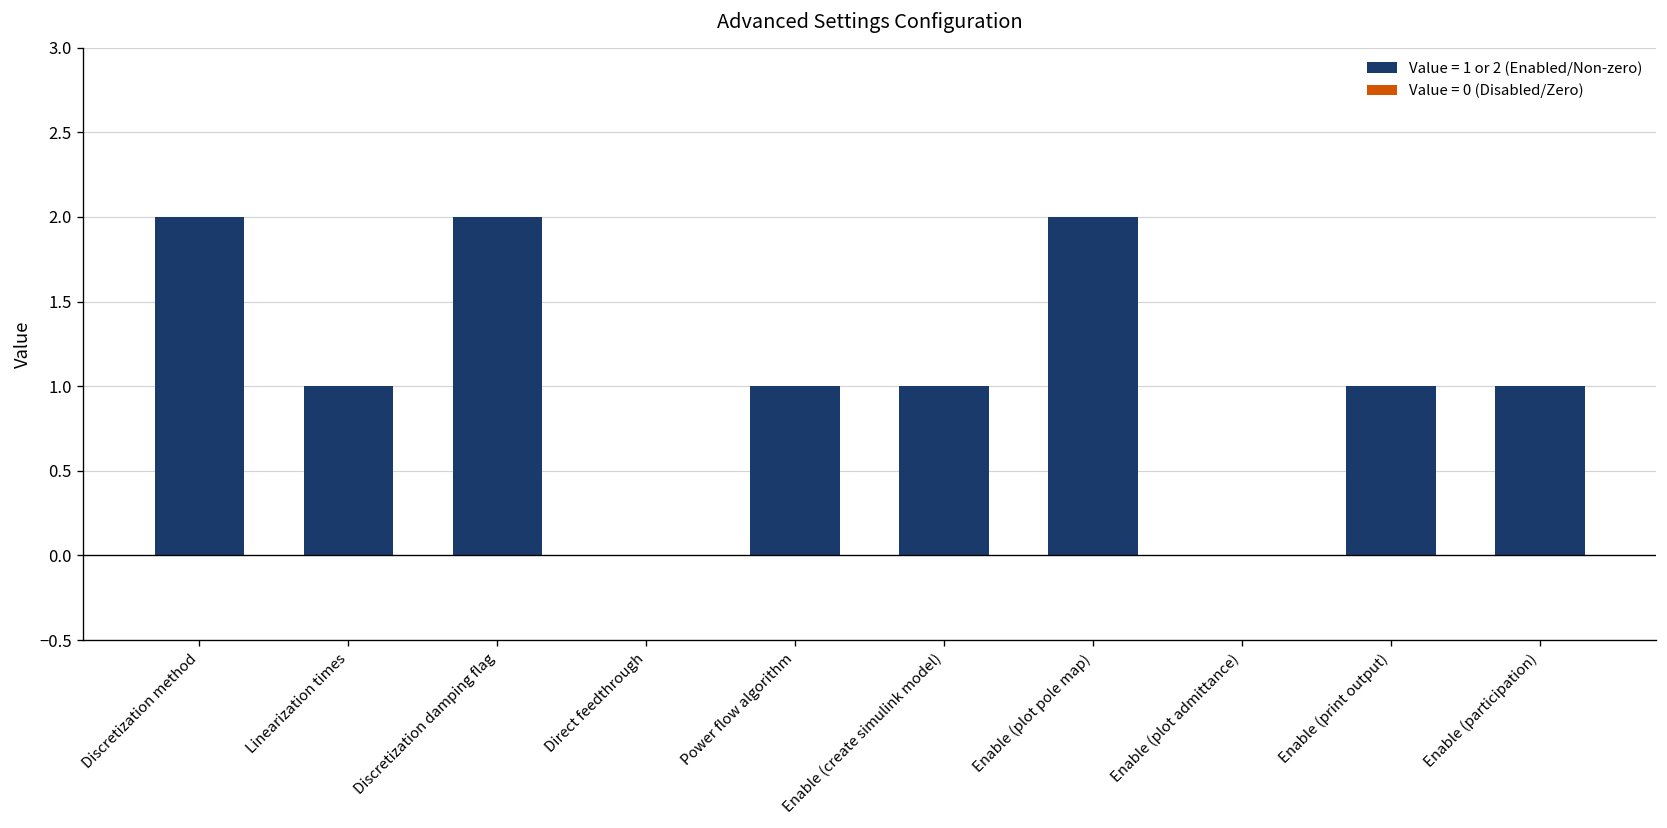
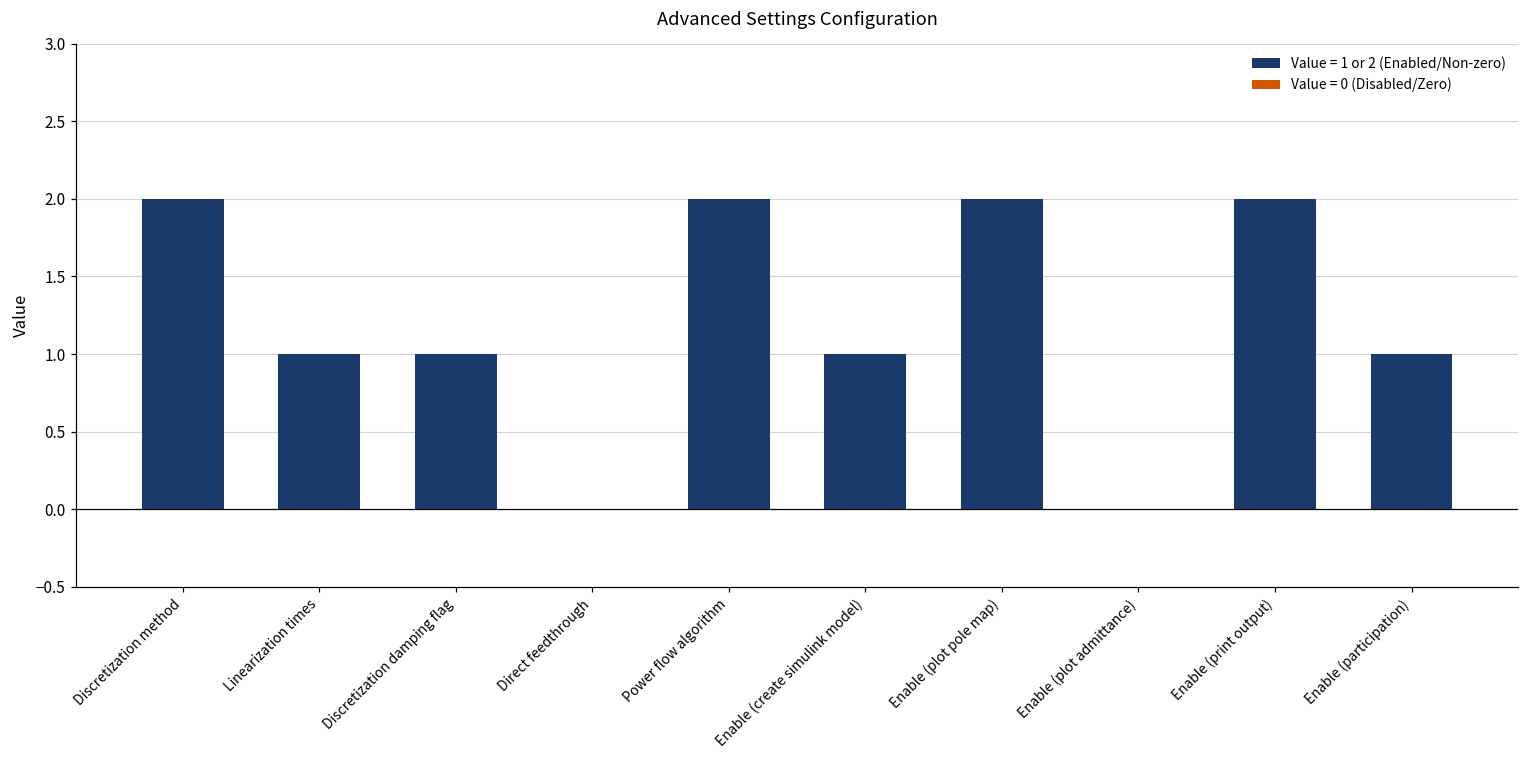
Discretization damping flag: 2 -> 1
Power flow algorithm: 1 -> 2
Enable (print output): 1 -> 2
